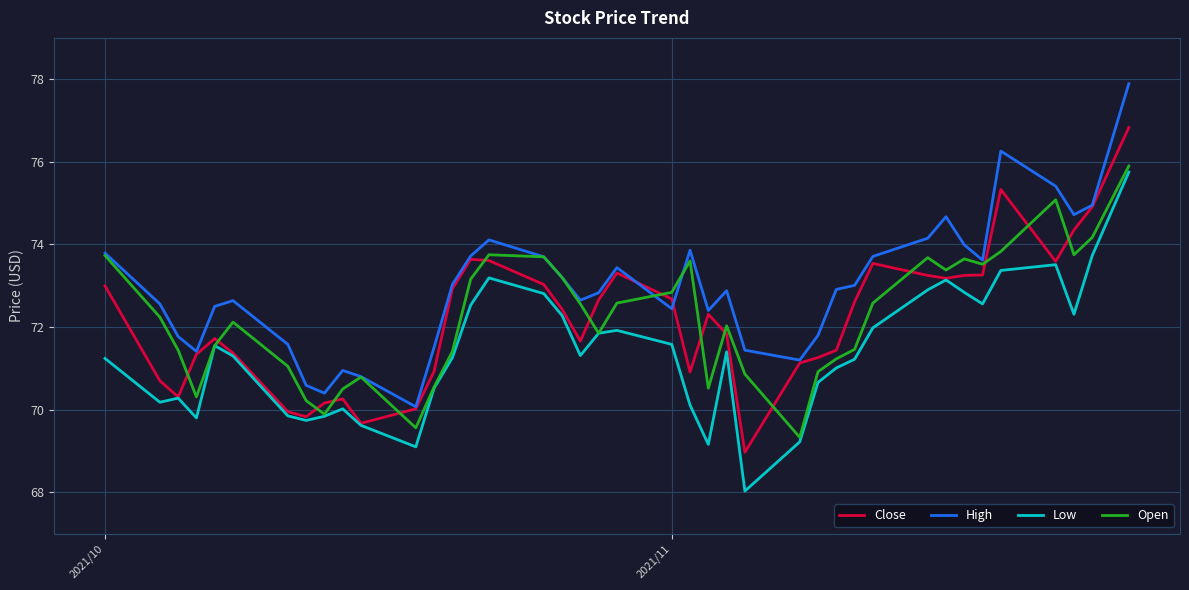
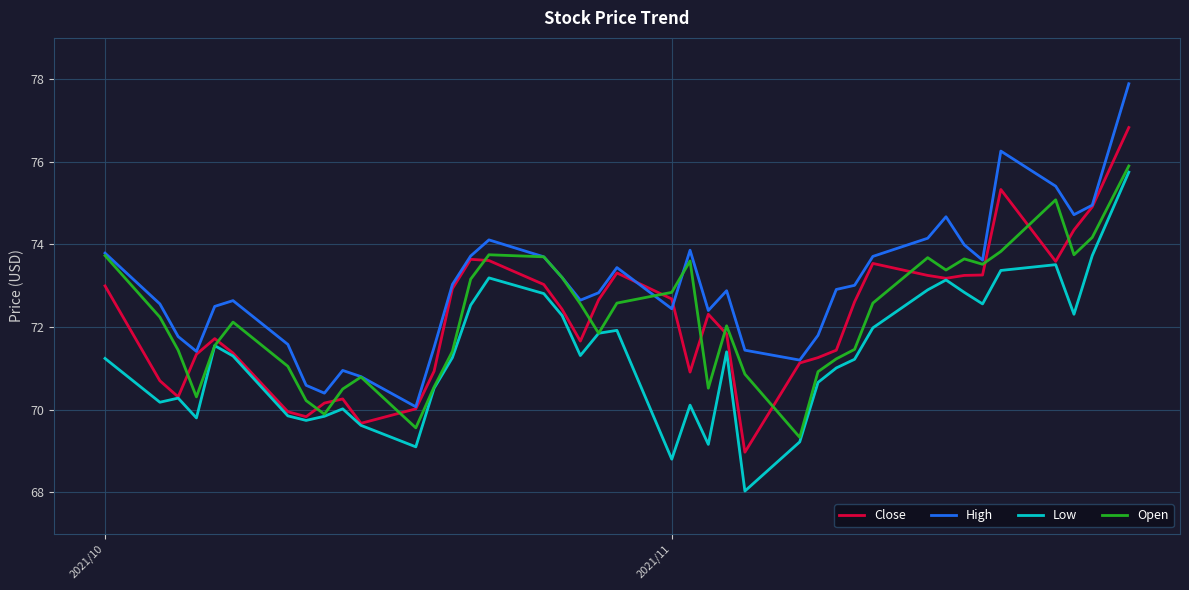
Low, 2021/11: 71.6 -> 68.8
